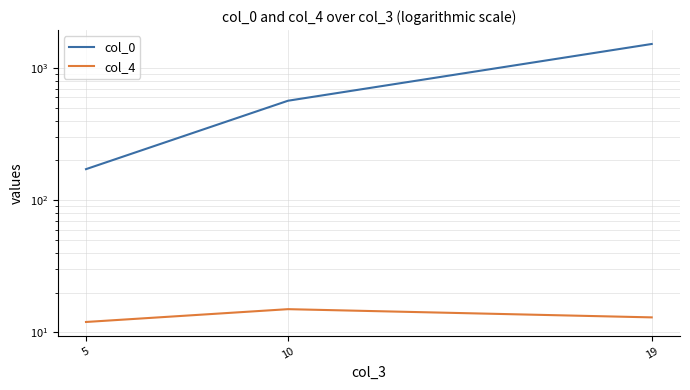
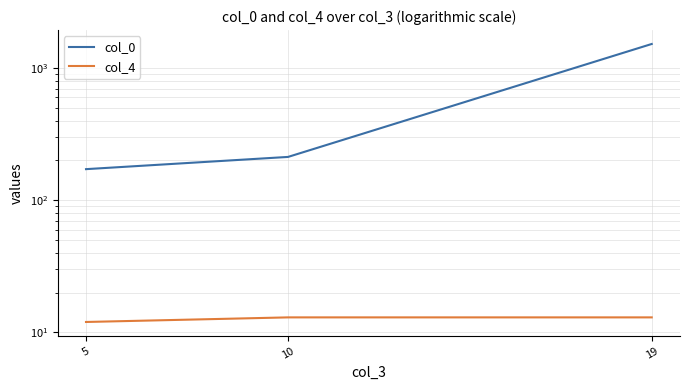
col_0, 10: 570 -> 210
col_4, 10: 15 -> 13
